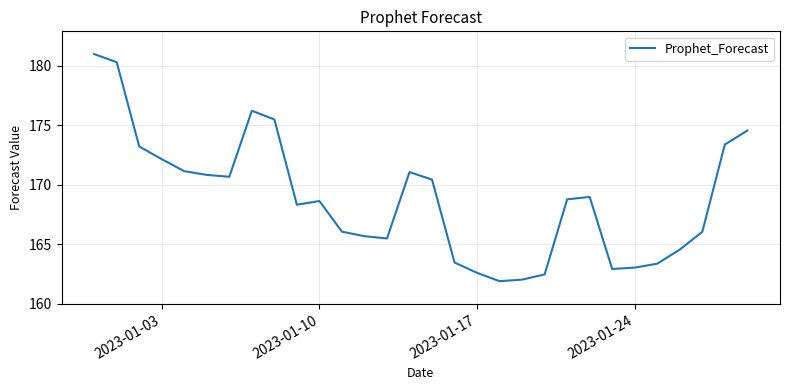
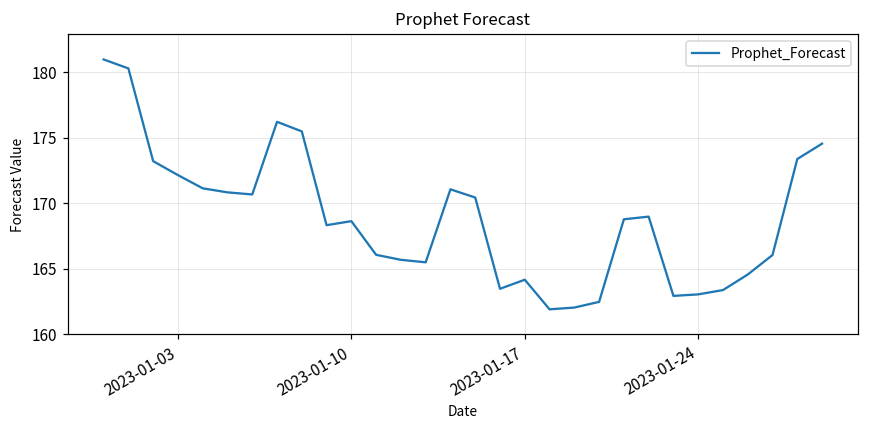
2023-01-17: 162.6 -> 164.2
